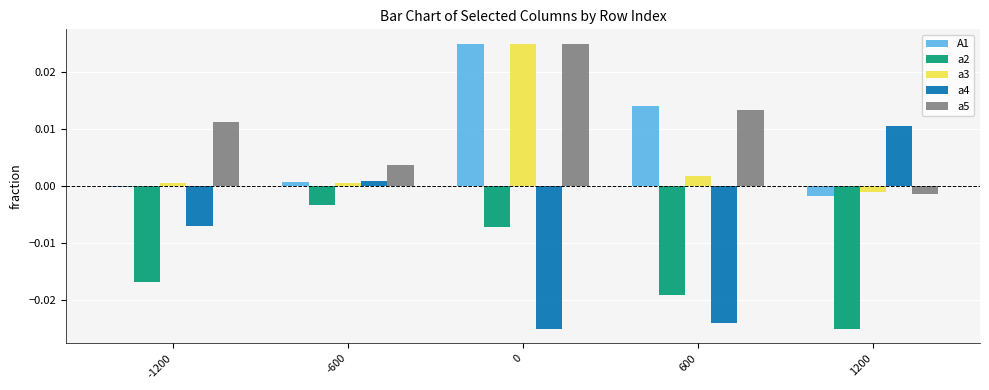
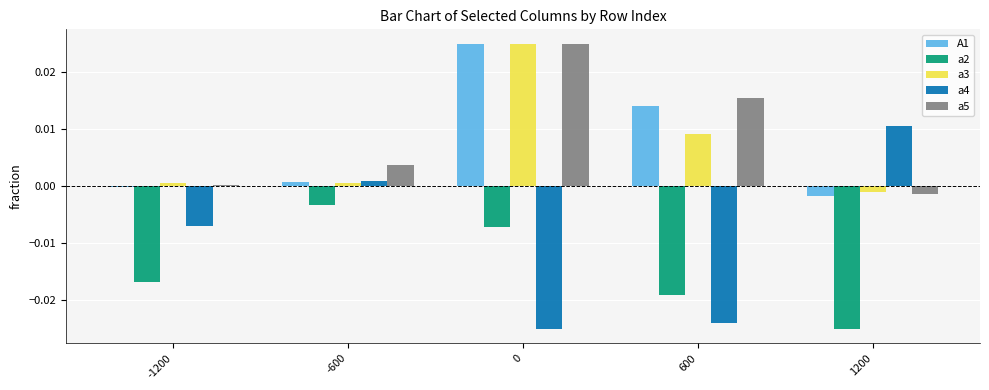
a5, -1200: 0.011 -> 0.000
a3, 600: 0.002 -> 0.009
a5, 600: 0.013 -> 0.015
